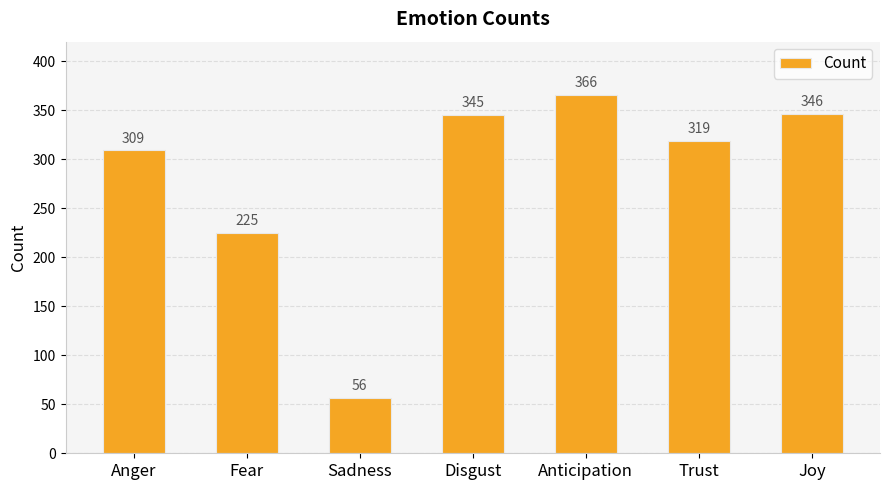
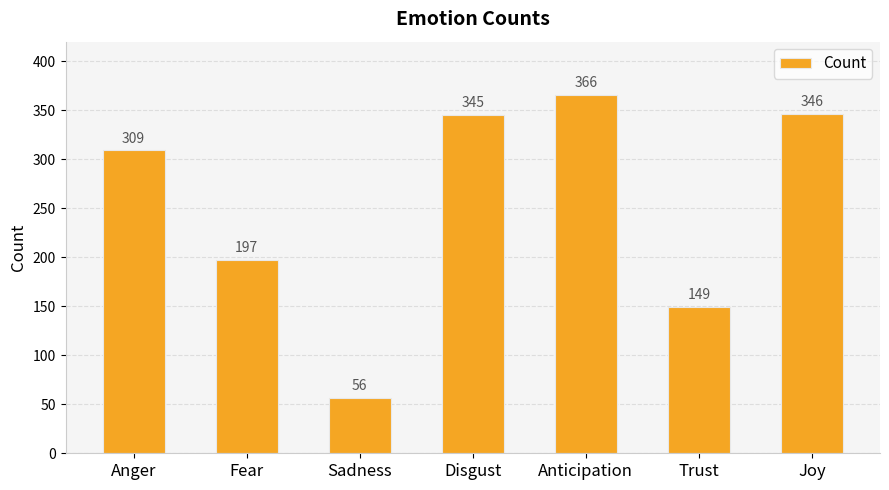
Fear: 225 -> 197
Trust: 319 -> 149
